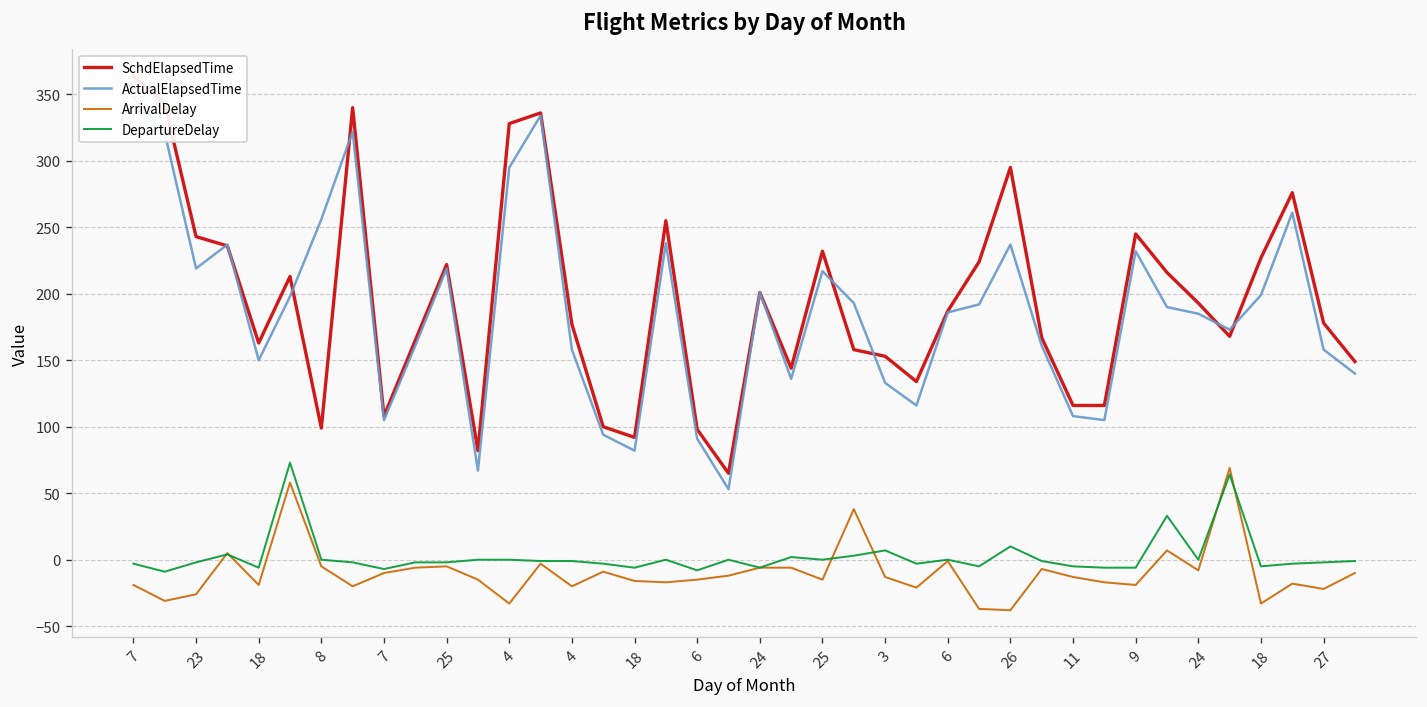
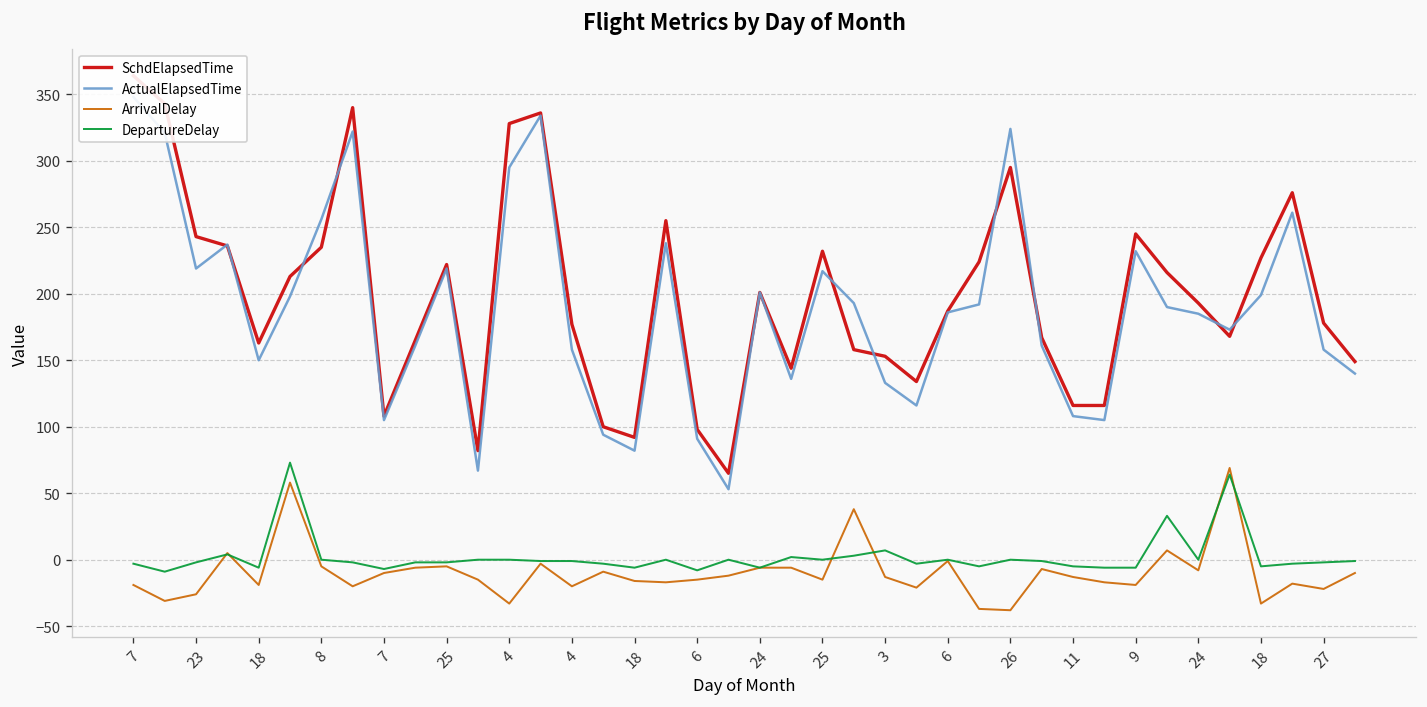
SchdElapsedTime, 8: 99 -> 235
ActualElapsedTime, 26: 237 -> 324
DepartureDelay, 26: 10 -> 0
